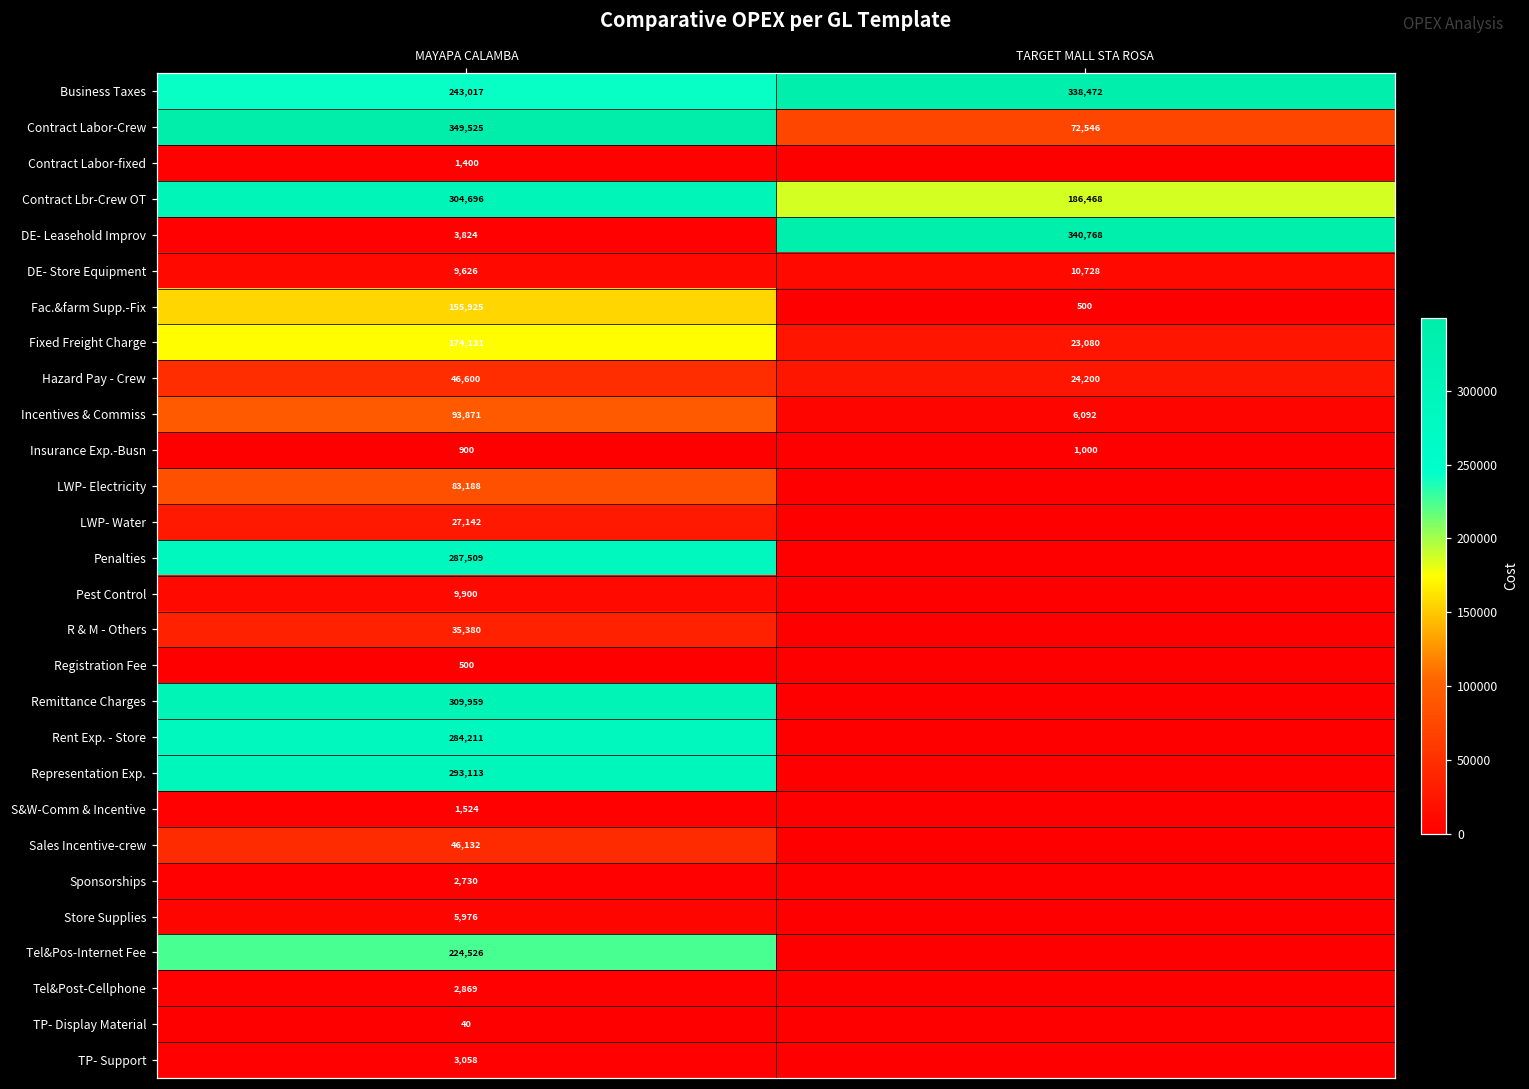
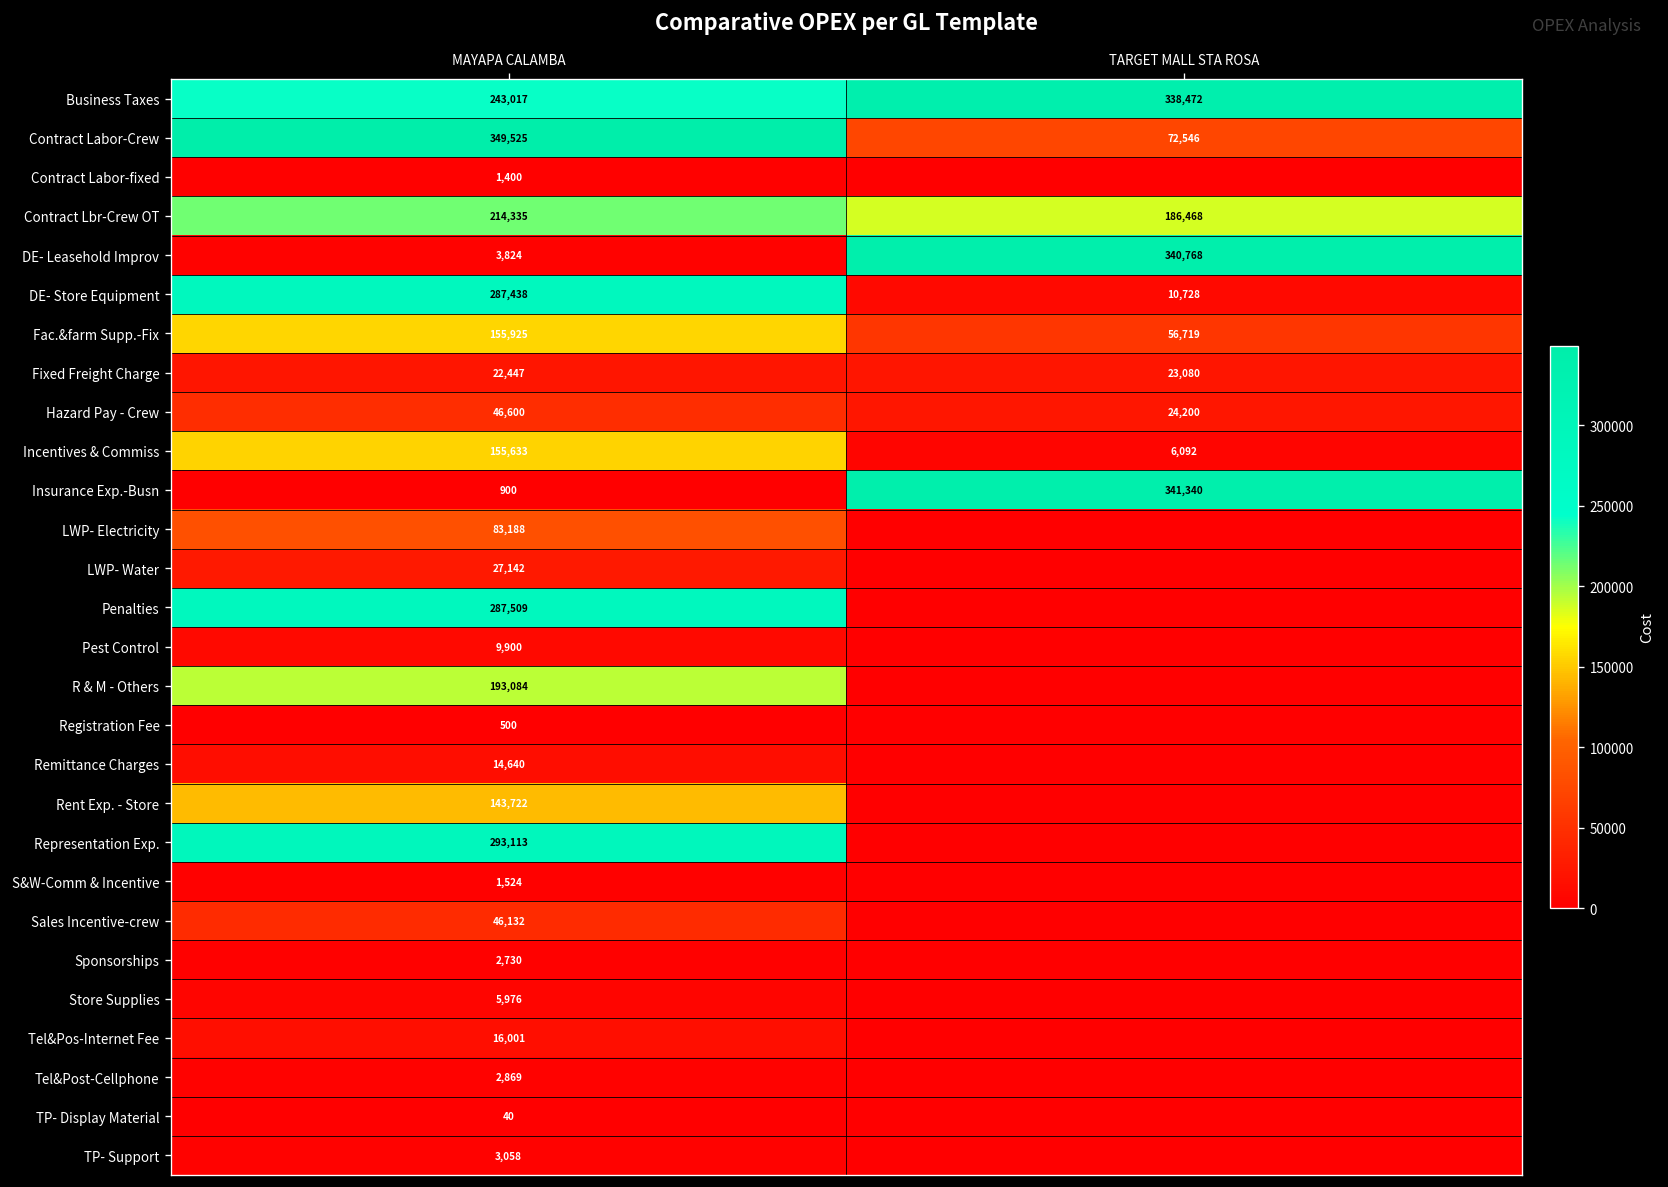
Contract Lbr-Crew OT, MAYAPA CALAMBA: 304,696 -> 214,335
DE- Store Equipment, MAYAPA CALAMBA: 9,626 -> 287,438
Fac.&farm Supp.-Fix, TARGET MALL STA ROSA: 500 -> 56,719
Fixed Freight Charge, MAYAPA CALAMBA: 174,131 -> 22,447
Incentives & Commiss, MAYAPA CALAMBA: 93,871 -> 155,633
Insurance Exp.-Busn, TARGET MALL STA ROSA: 1,000 -> 341,340
R & M - Others, MAYAPA CALAMBA: 35,380 -> 193,084
Remittance Charges, MAYAPA CALAMBA: 309,959 -> 14,640
Rent Exp. - Store, MAYAPA CALAMBA: 284,211 -> 143,722
Tel&Pos-Internet Fee, MAYAPA CALAMBA: 224,526 -> 16,001
